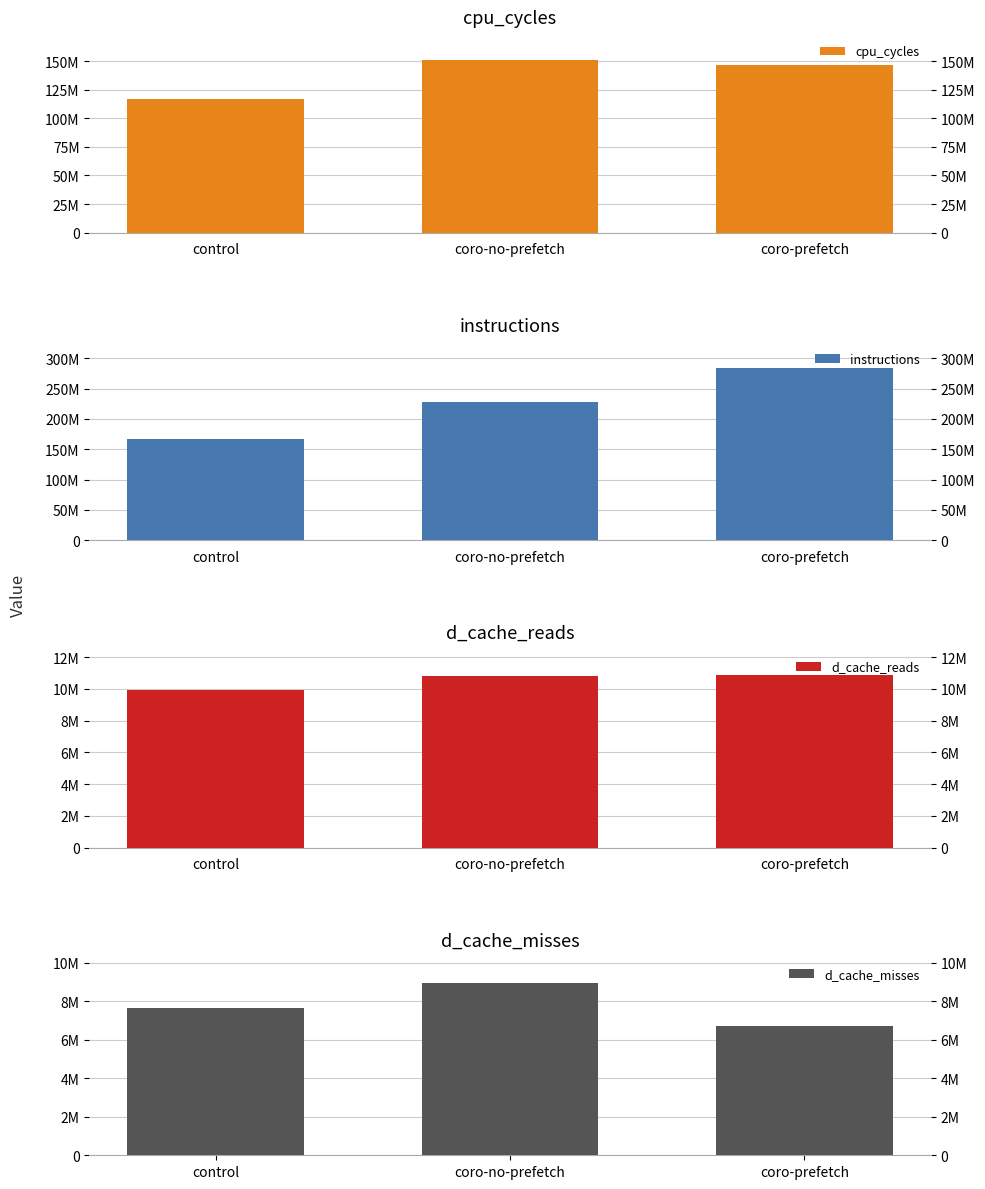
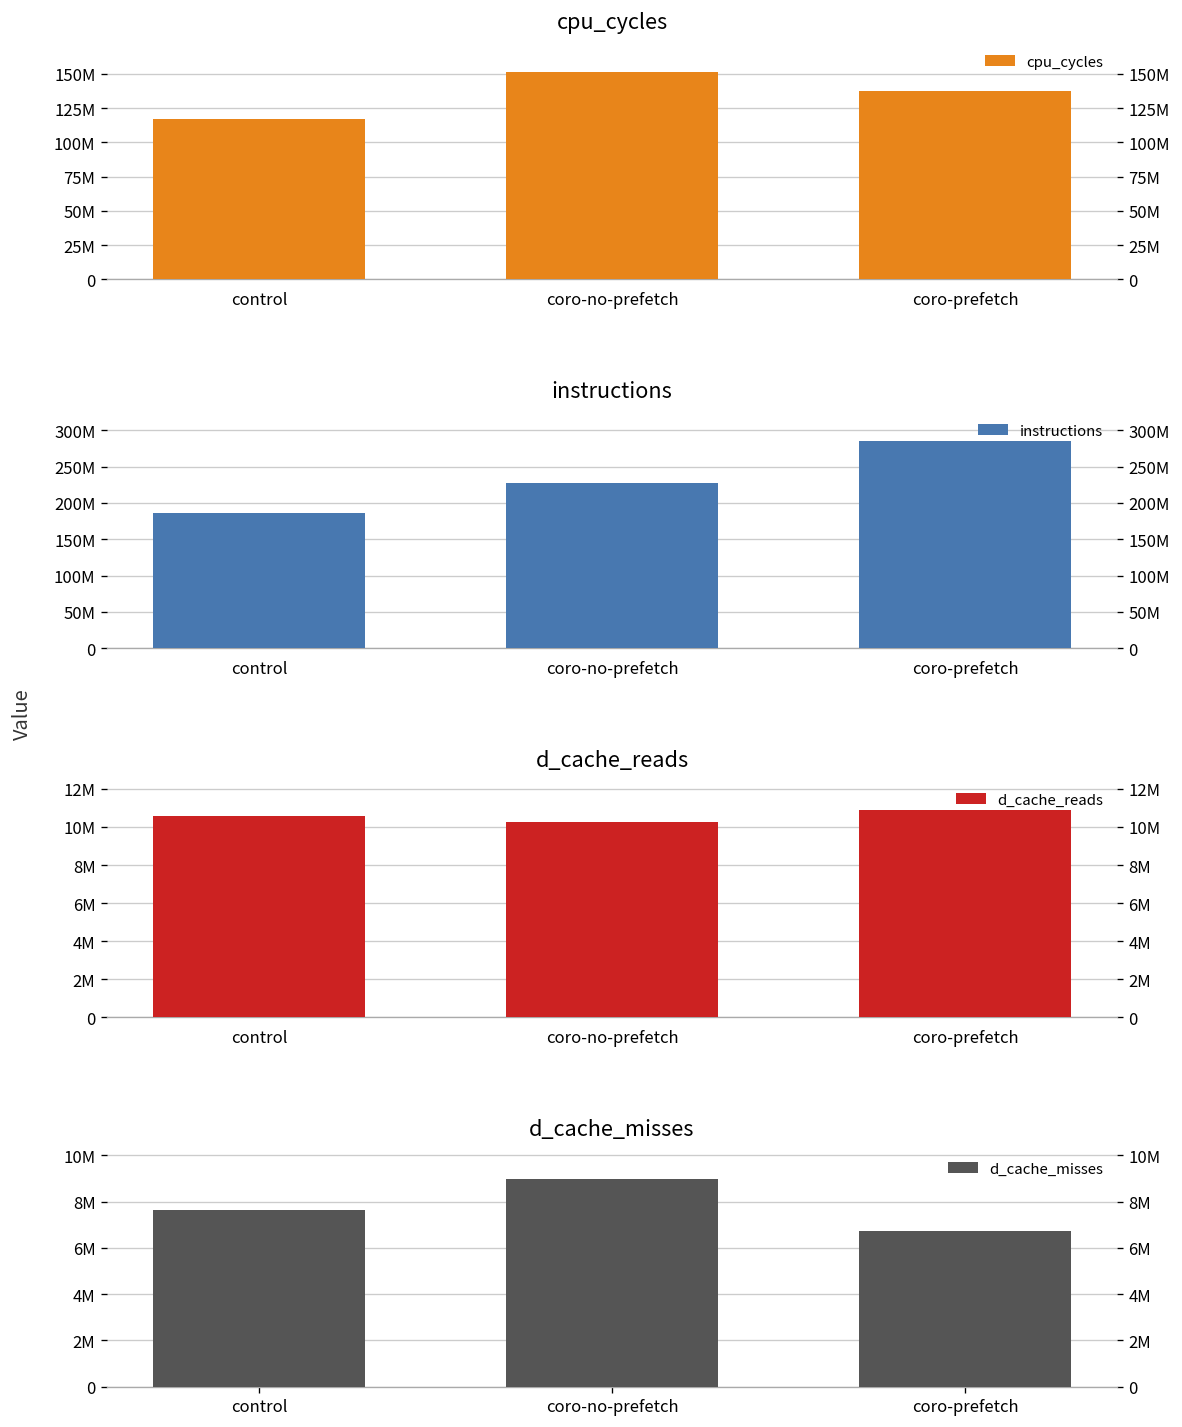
cpu_cycles, coro-prefetch: 147000000 -> 138000000
instructions, control: 170000000 -> 190000000
d_cache_reads, control: 9900000 -> 10600000
d_cache_reads, coro-no-prefetch: 10800000 -> 10300000
